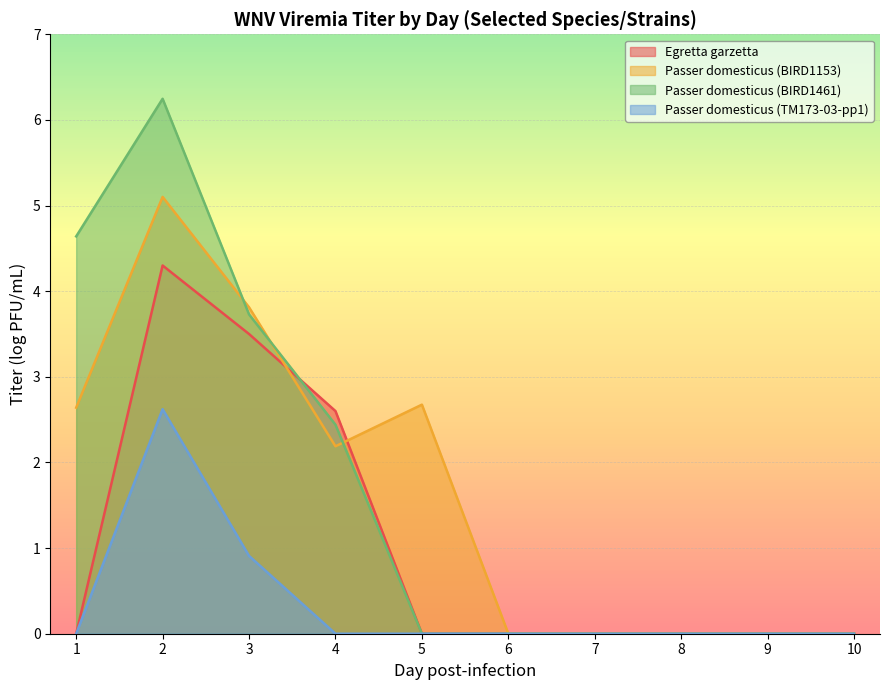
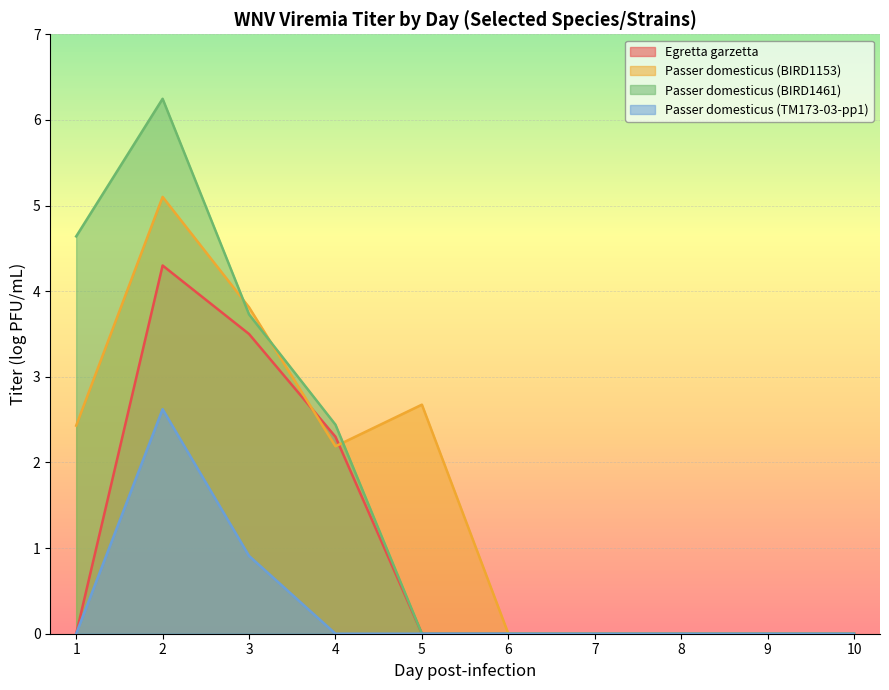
Passer domesticus (BIRD1153), 1: 2.6 -> 2.4
Egretta garzetta, 4: 2.6 -> 2.3
